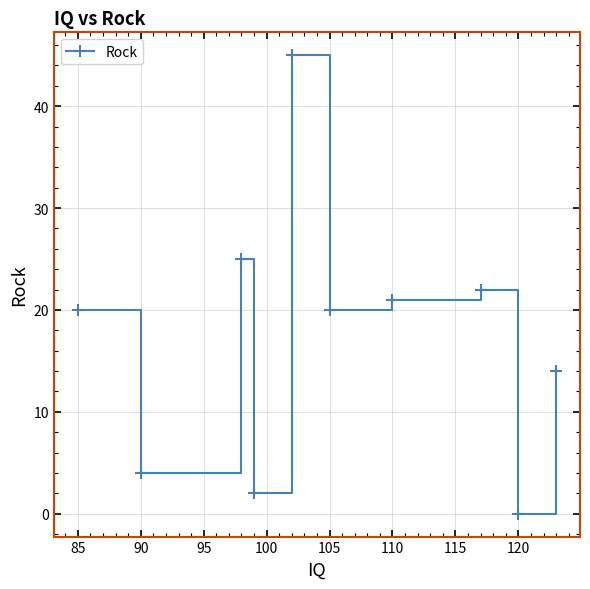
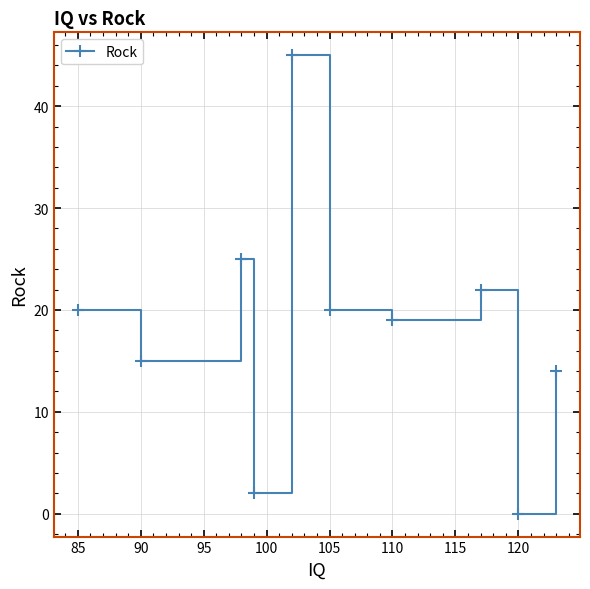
90: 4 -> 15
110: 21 -> 19
